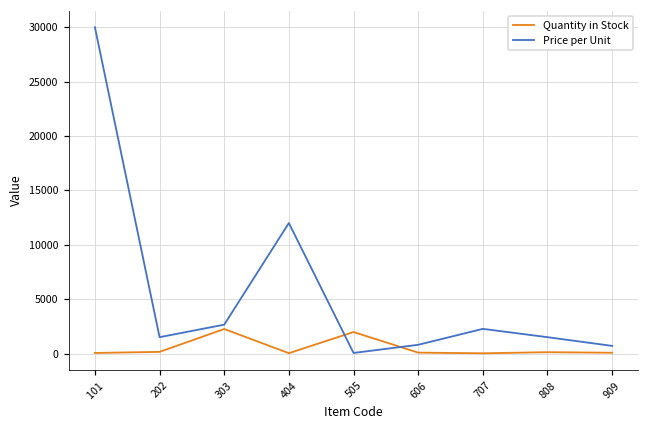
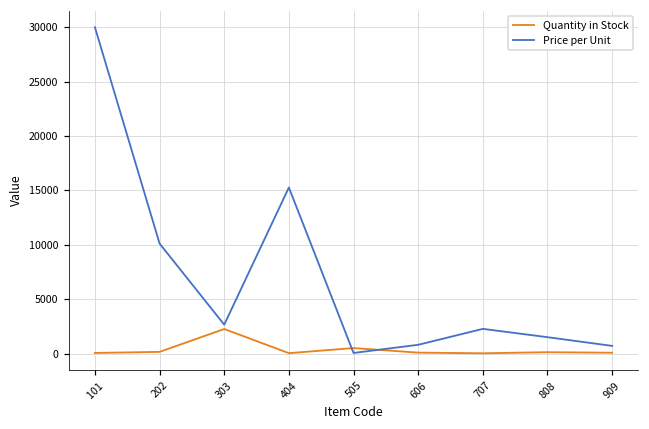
Price per Unit, 202: 2000 -> 10000
Price per Unit, 404: 12000 -> 15000
Quantity in Stock, 505: 2000 -> 1000
